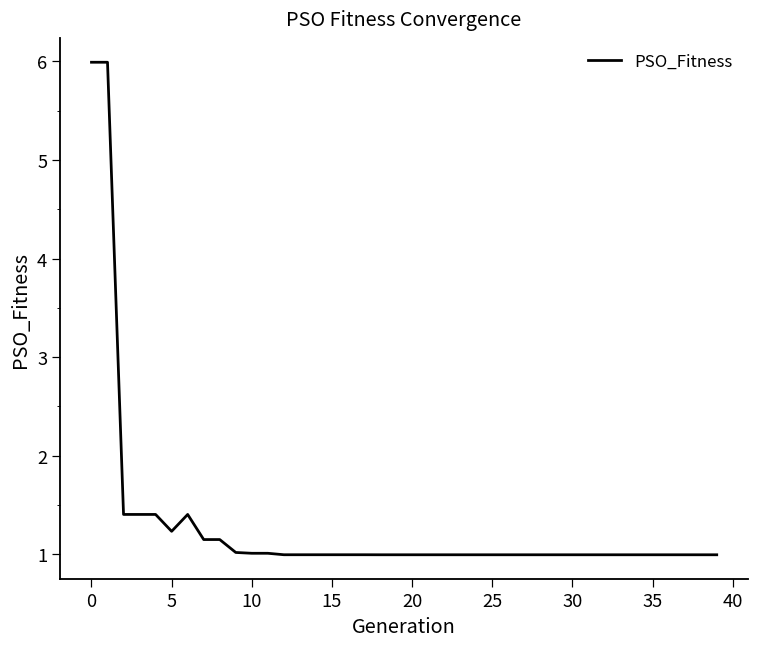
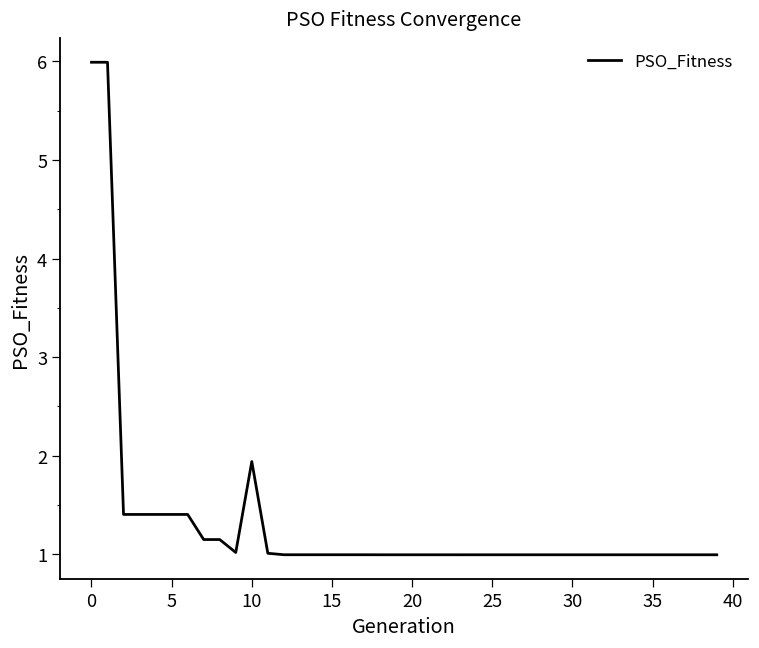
5: 1.2 -> 1.4
10: 1.0 -> 1.9
